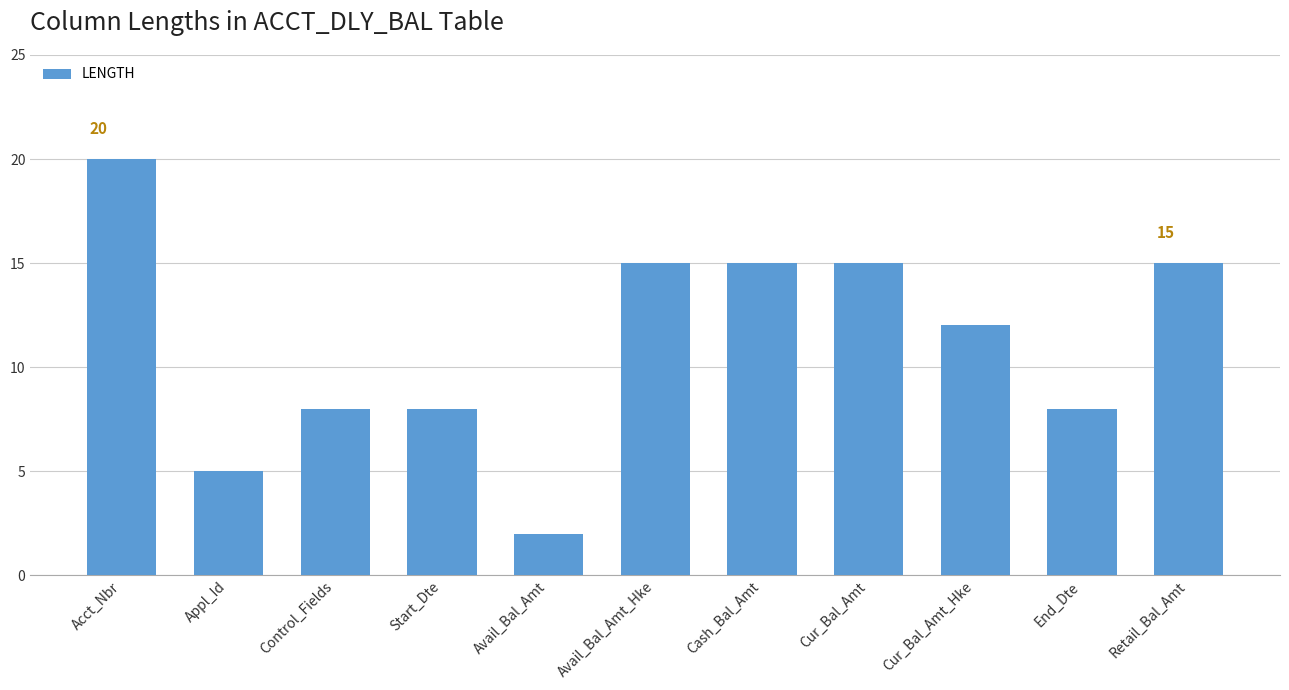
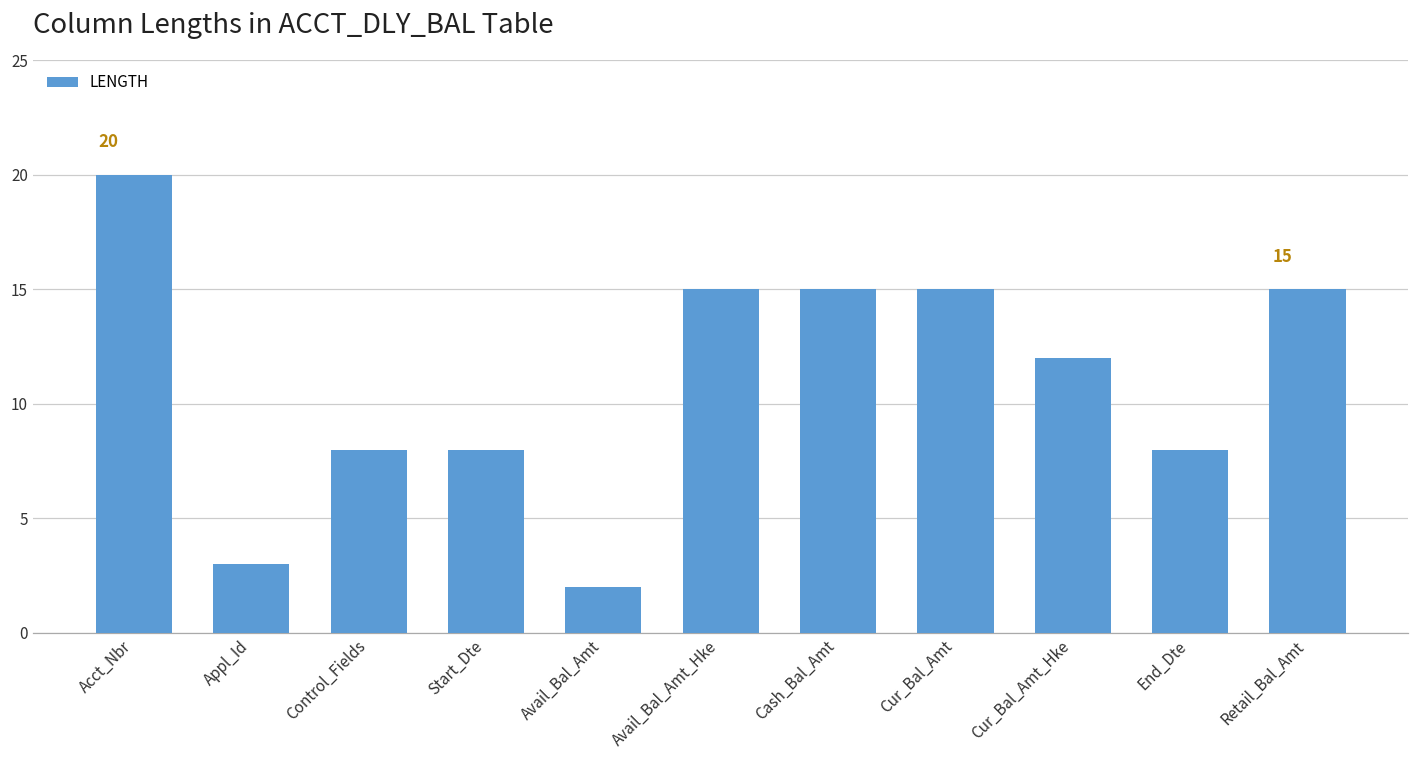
Appl_Id: 5 -> 3
